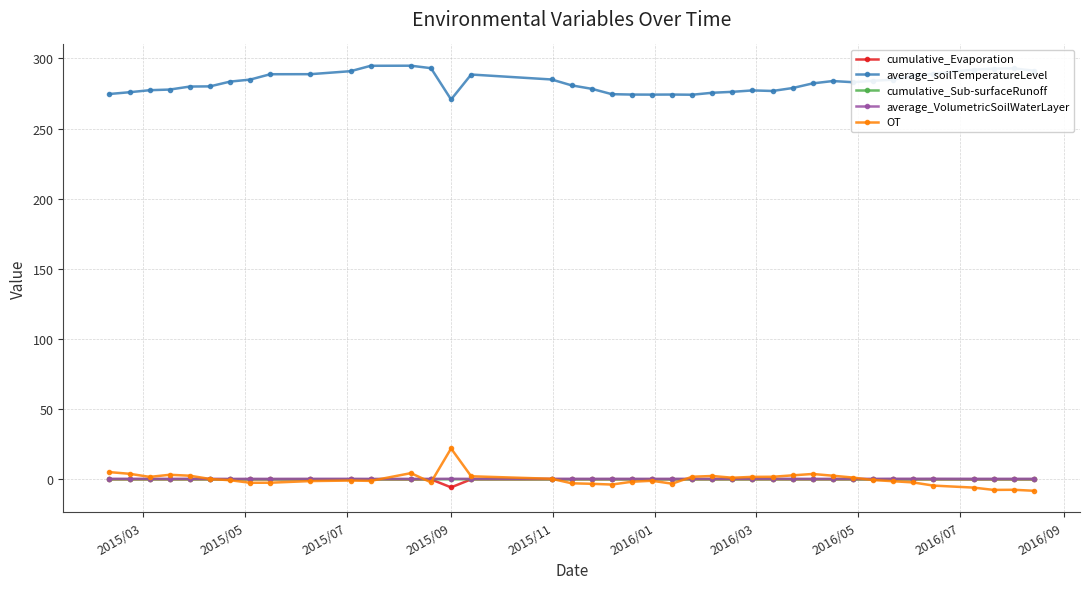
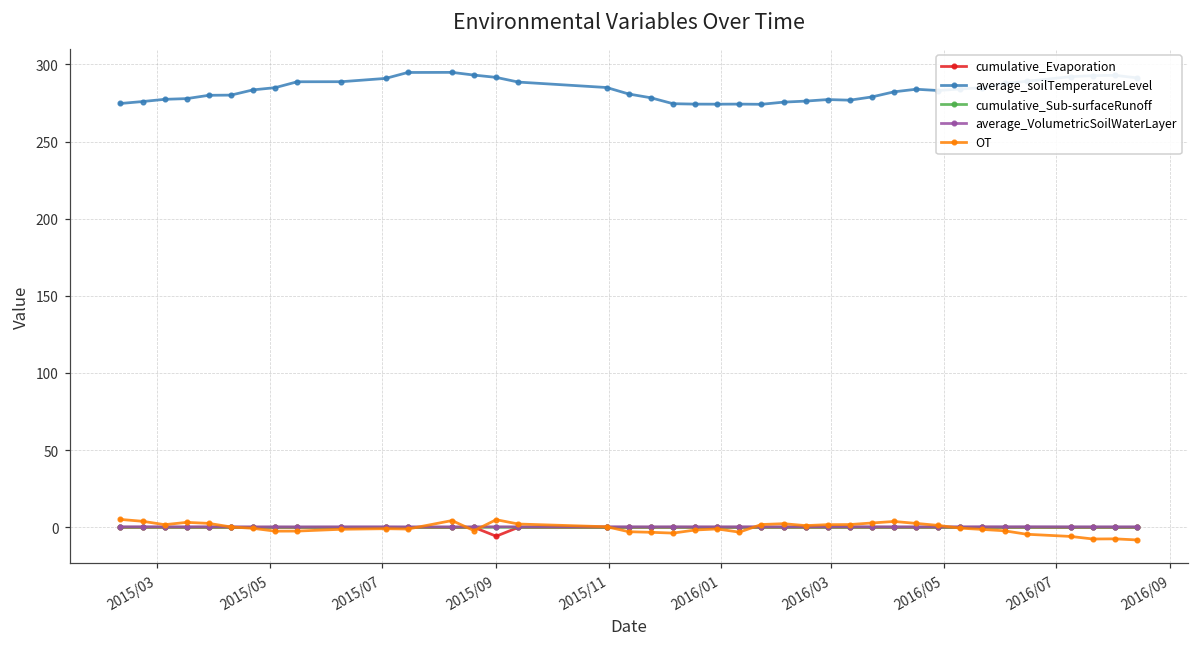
average_soilTemperatureLevel, 2015/09: 271 -> 292
OT, 2015/09: 22 -> 5
